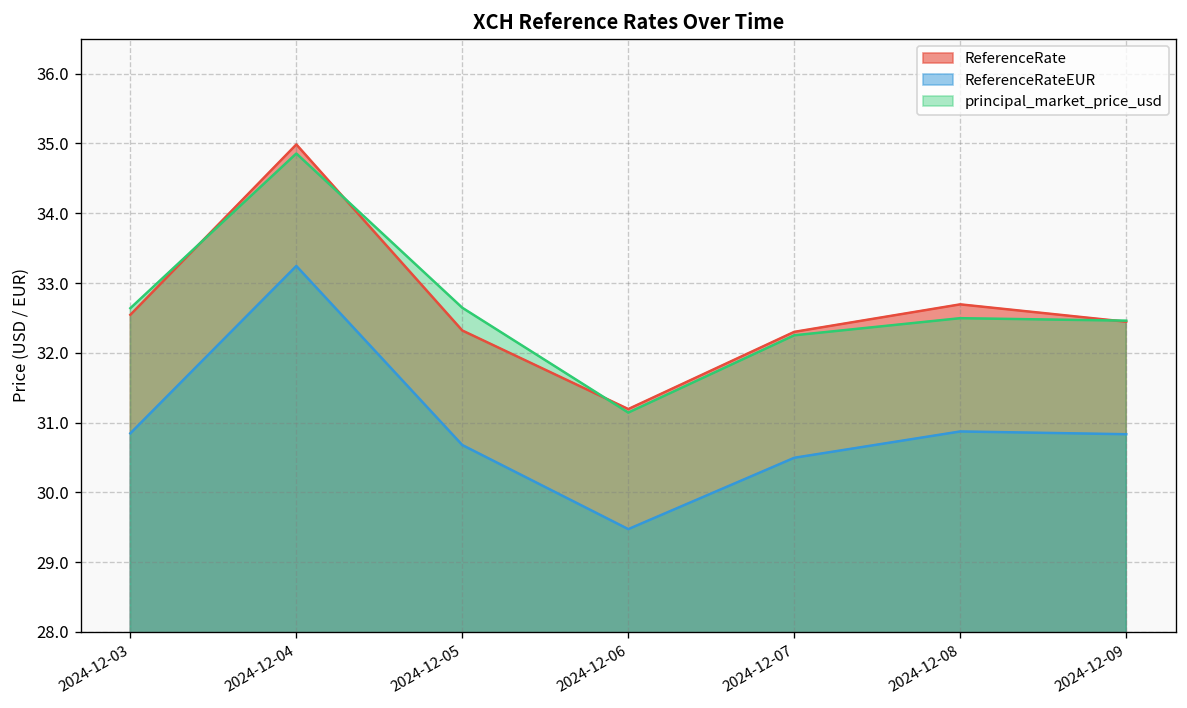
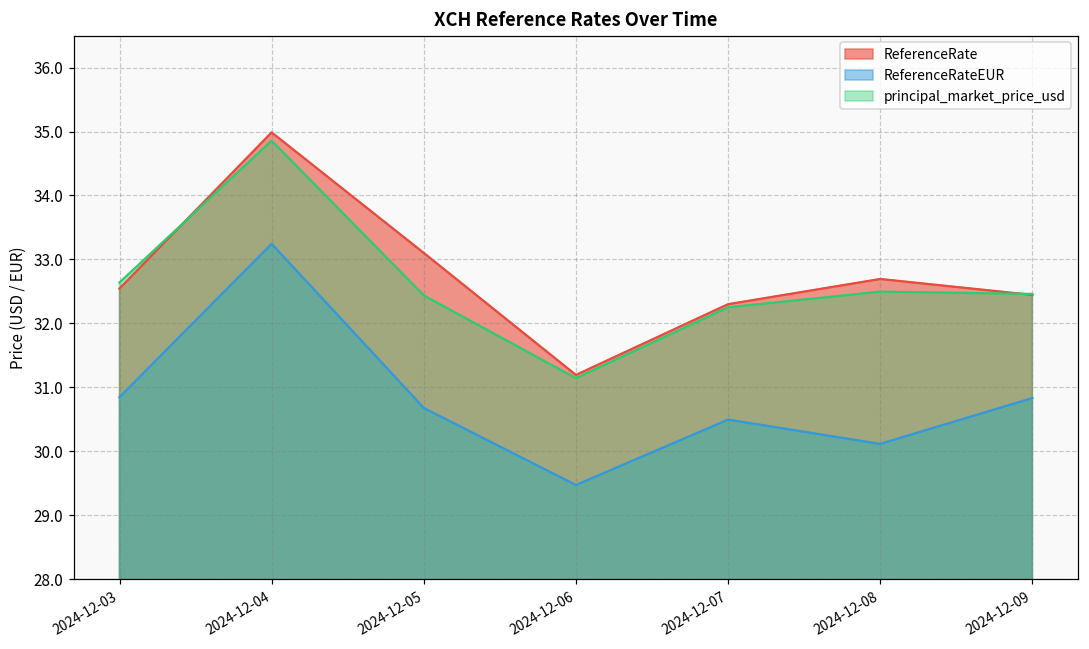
ReferenceRate, 2024-12-05: 32.3 -> 33.1
principal_market_price_usd, 2024-12-05: 32.6 -> 32.4
ReferenceRateEUR, 2024-12-08: 30.9 -> 30.1
